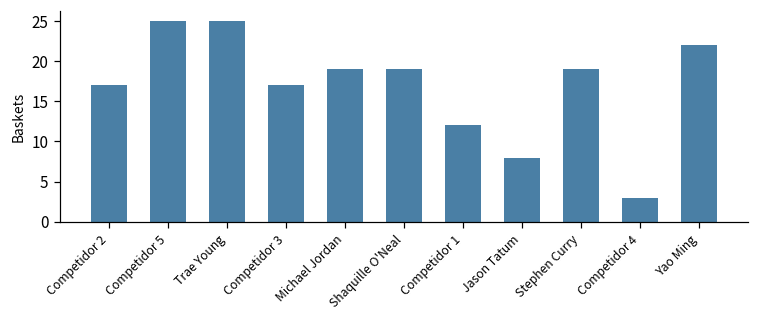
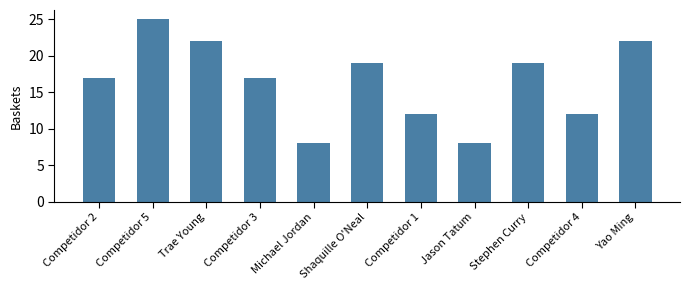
Trae Young: 25 -> 22
Michael Jordan: 19 -> 8
Competidor 4: 3 -> 12
